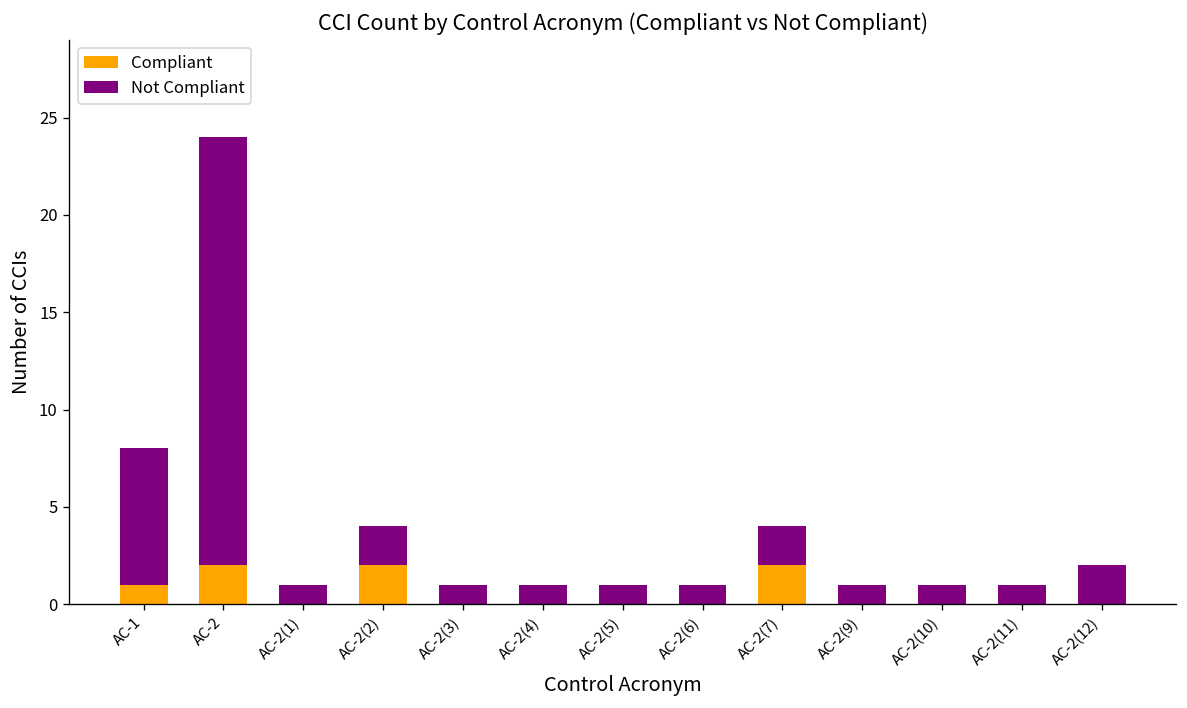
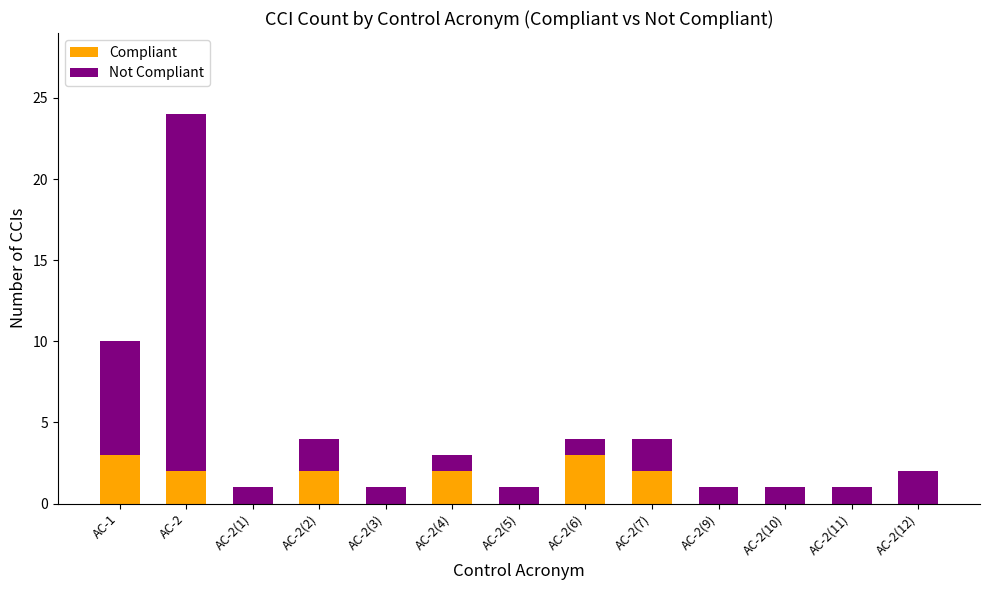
Compliant, AC-1: 1 -> 3
Compliant, AC-2(4): 0 -> 2
Compliant, AC-2(6): 0 -> 3
